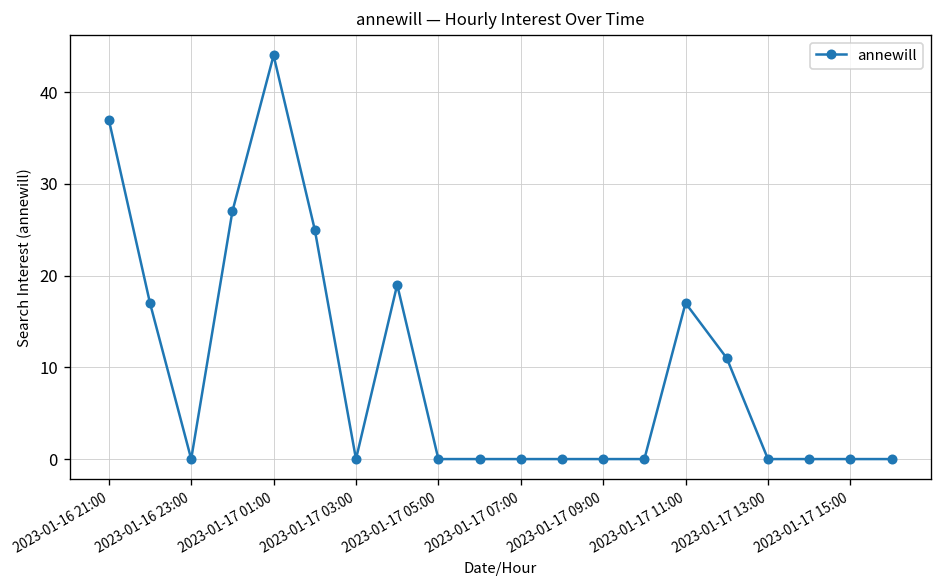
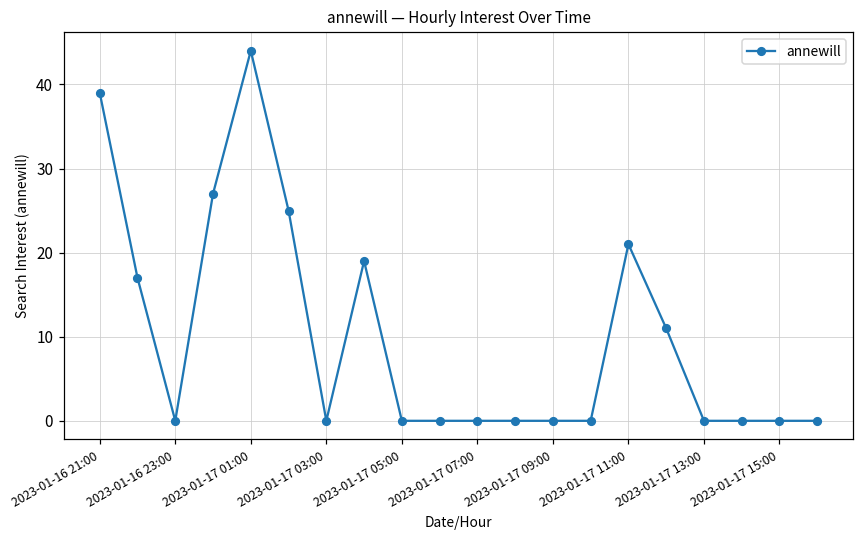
2023-01-16 21:00: 37 -> 39
2023-01-17 11:00: 17 -> 21
